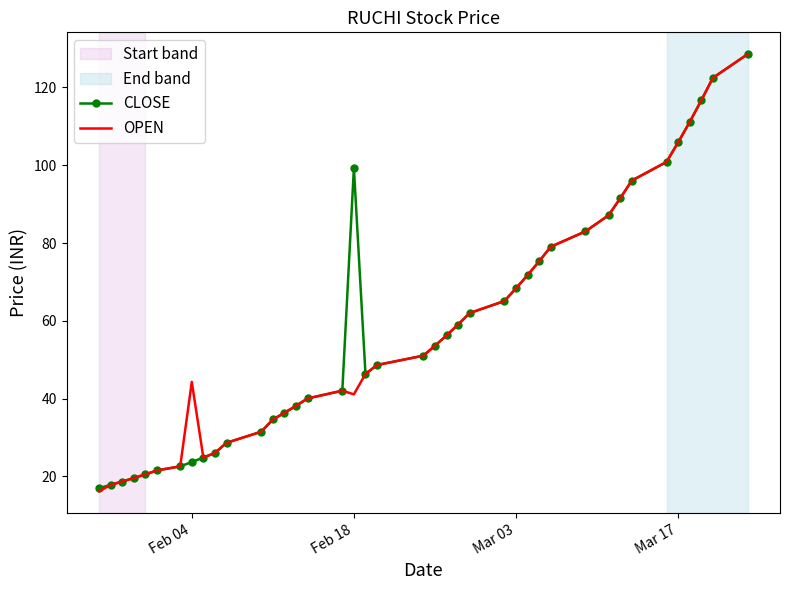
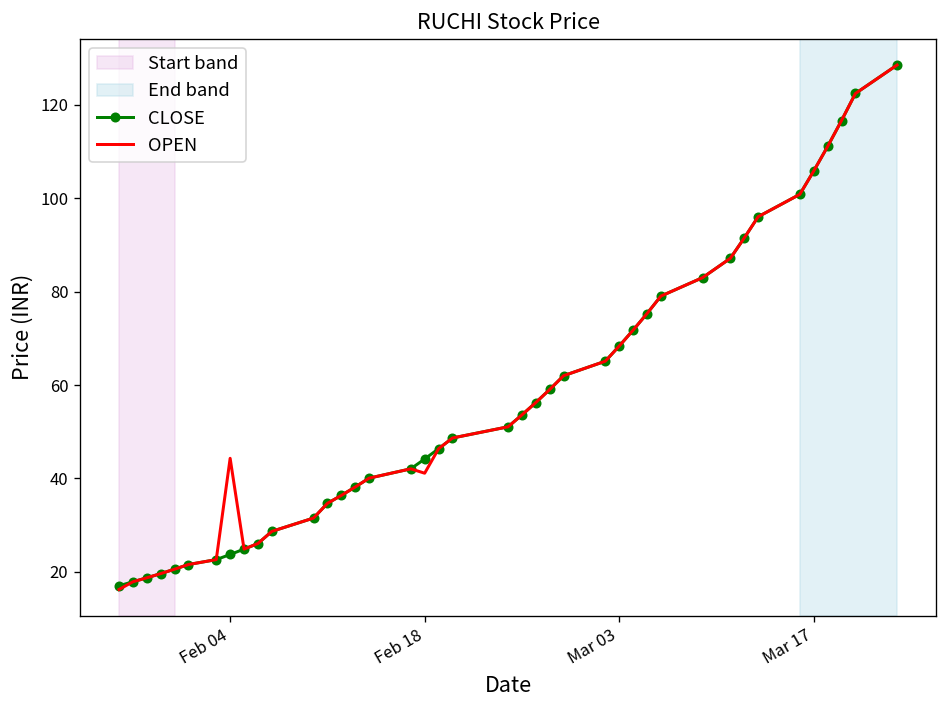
CLOSE, Feb 18: 99 -> 44
